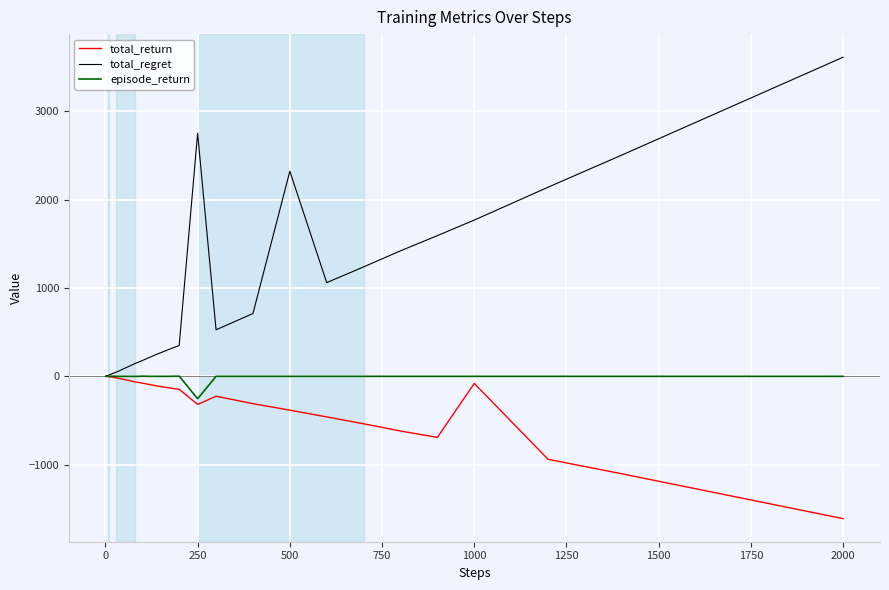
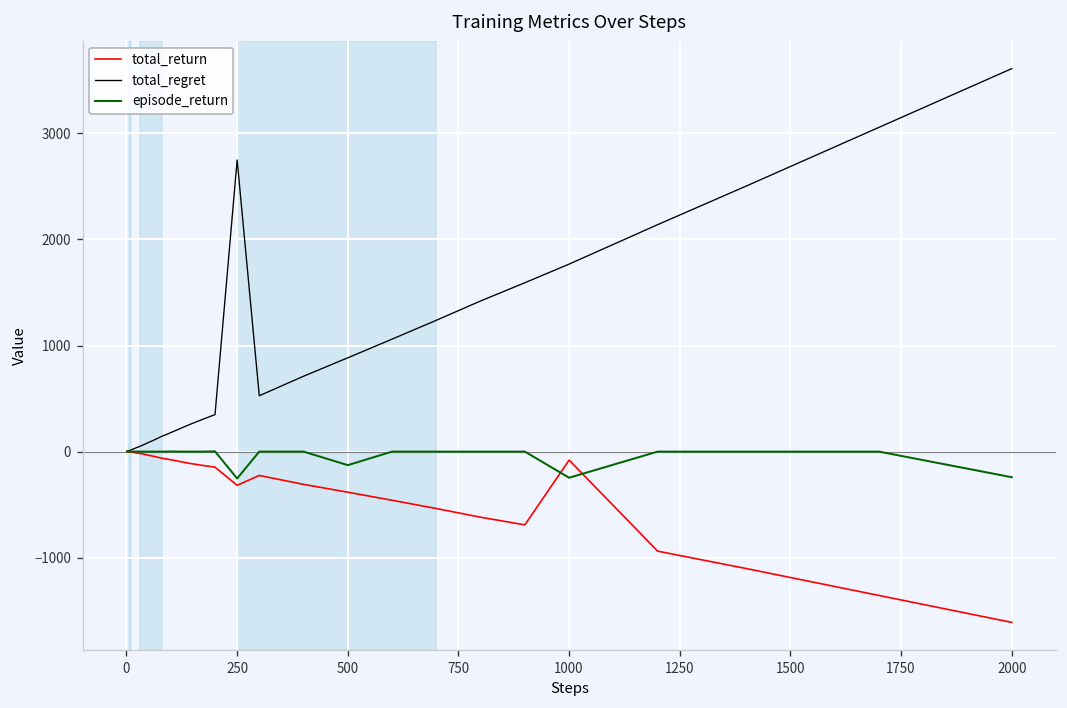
total_regret, 500: 2300 -> 900
episode_return, 500: 0 -> -100
episode_return, 1000: 0 -> -200
episode_return, 2000: 0 -> -200
